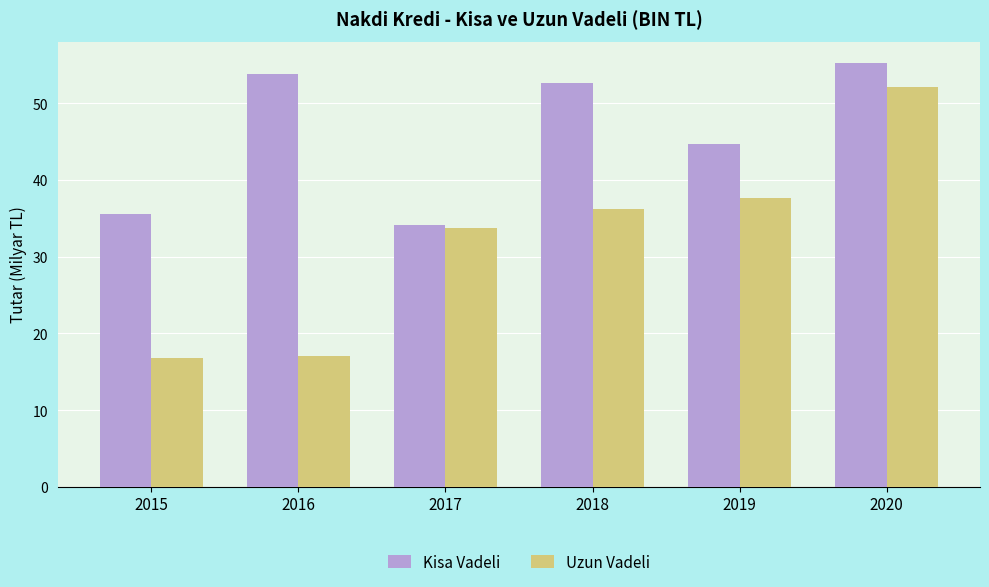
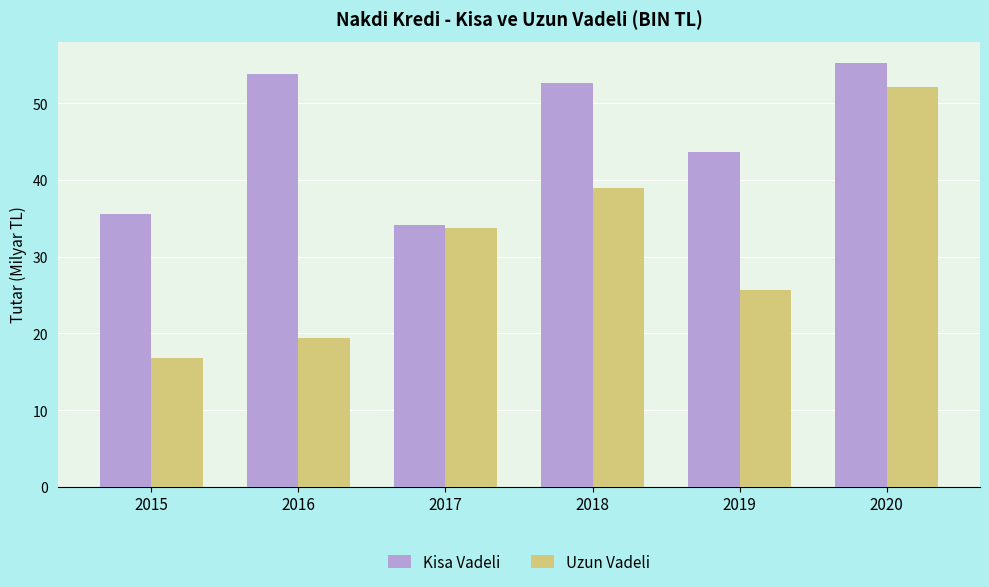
Uzun Vadeli, 2016: 17 -> 19
Uzun Vadeli, 2018: 36 -> 39
Kisa Vadeli, 2019: 45 -> 44
Uzun Vadeli, 2019: 38 -> 26
